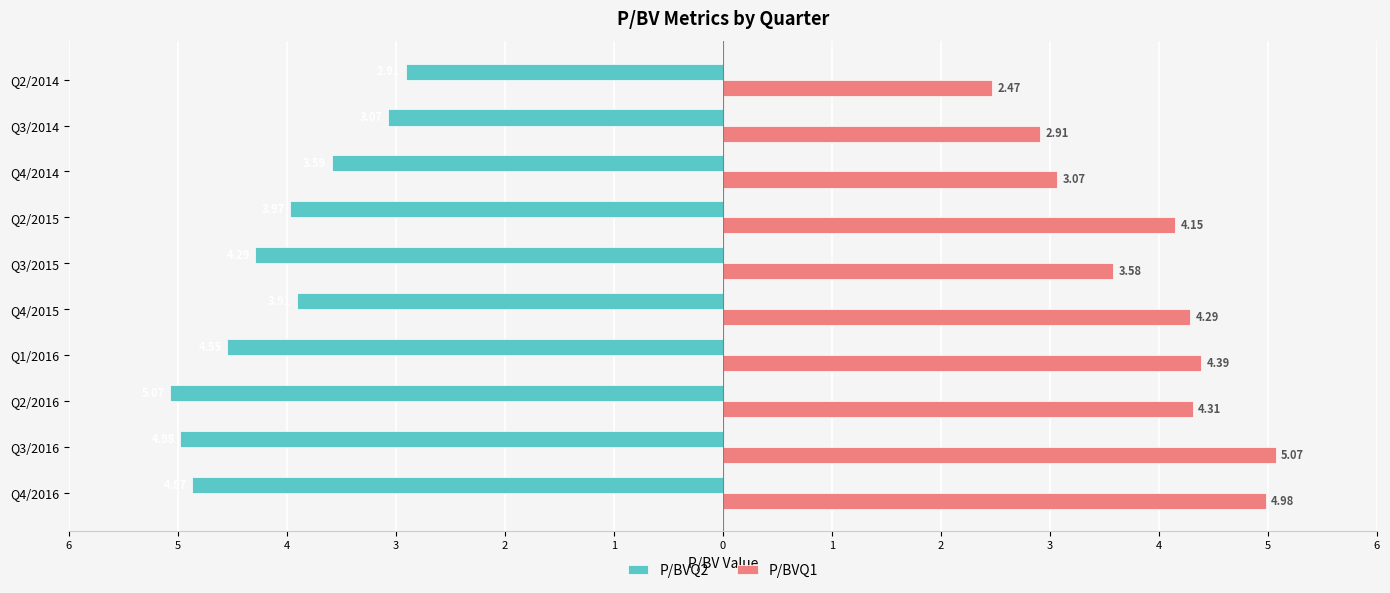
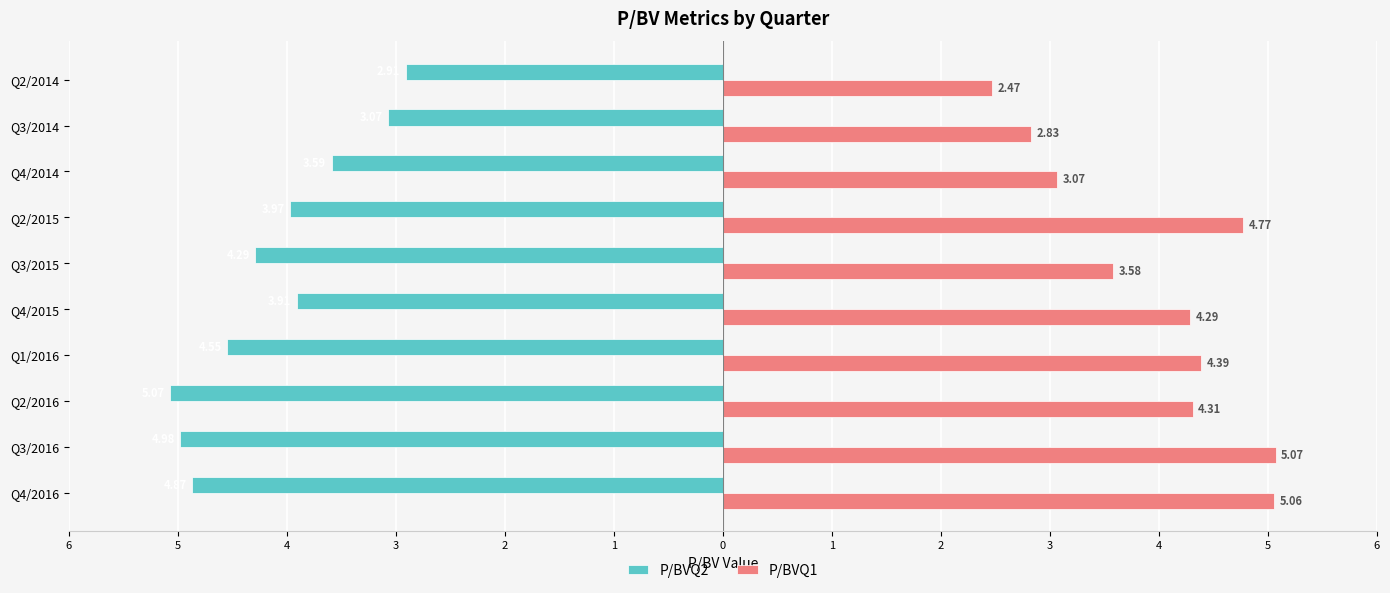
P/BVQ1, Q3/2014: 2.91 -> 2.83
P/BVQ1, Q2/2015: 4.15 -> 4.77
P/BVQ1, Q4/2016: 4.98 -> 5.06
